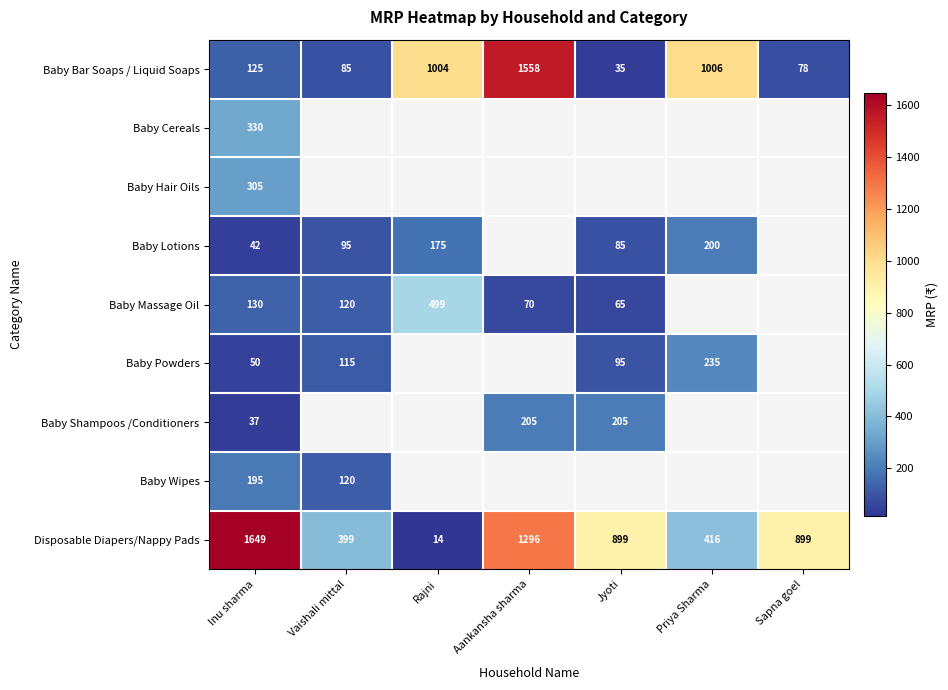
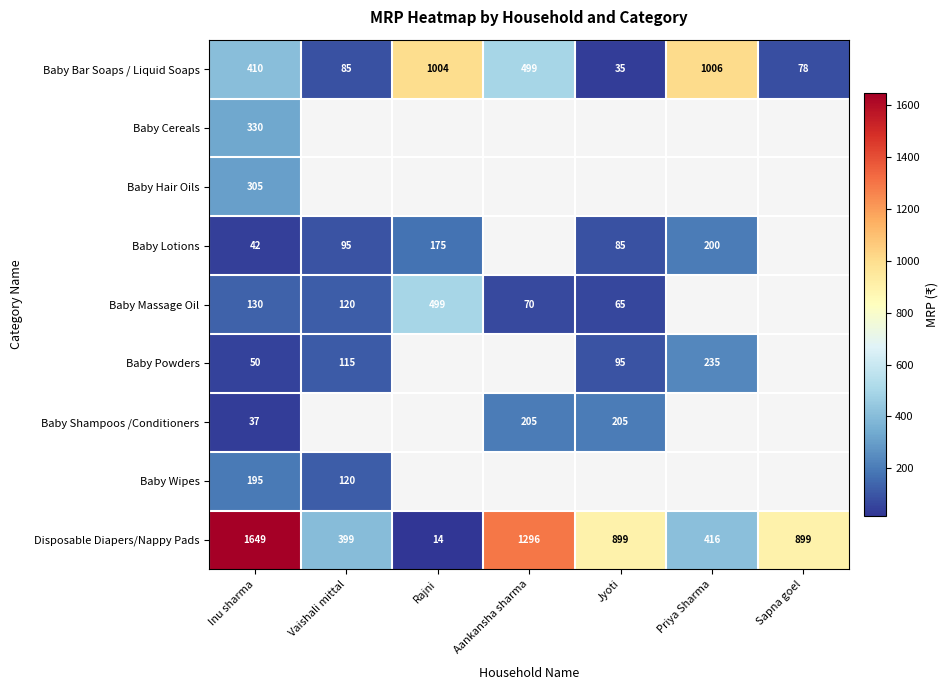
Baby Bar Soaps / Liquid Soaps, Inu sharma: 125 -> 410
Baby Bar Soaps / Liquid Soaps, Aankansha sharma: 1558 -> 499
